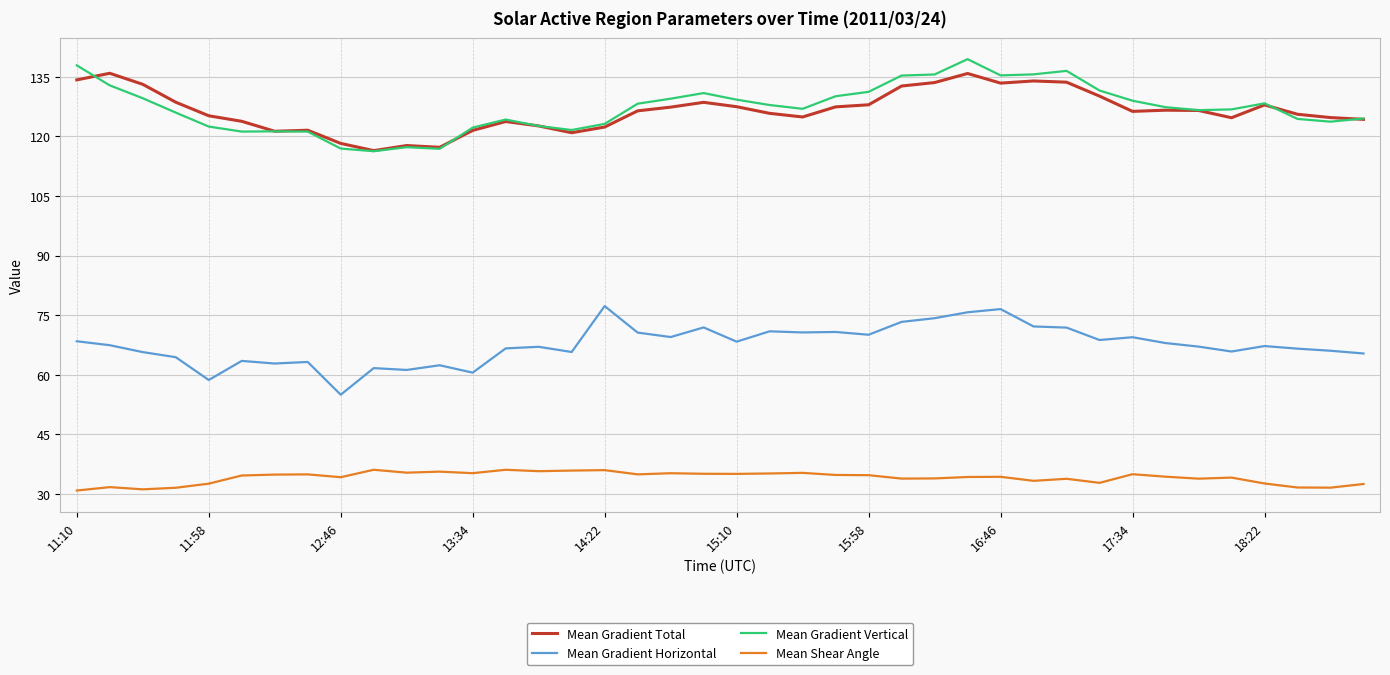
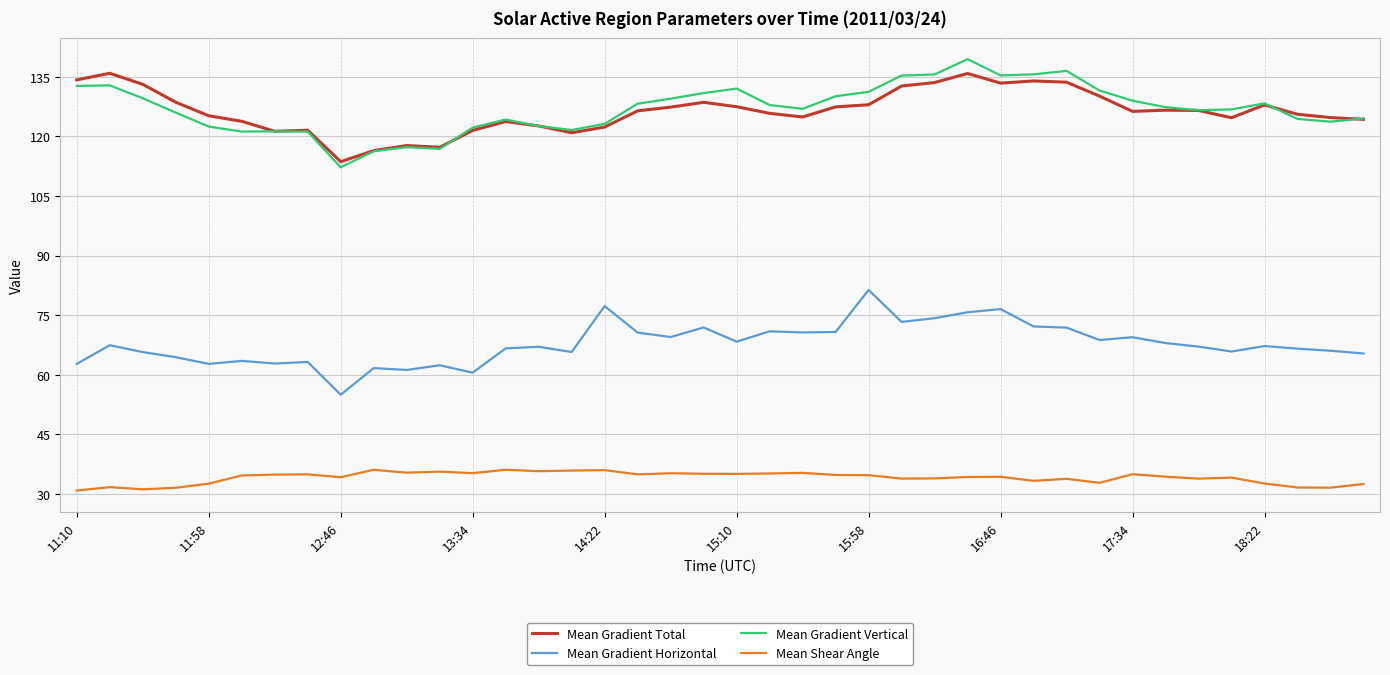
Mean Gradient Horizontal, 11:10: 68 -> 63
Mean Gradient Vertical, 11:10: 138 -> 133
Mean Gradient Horizontal, 11:58: 59 -> 63
Mean Gradient Total, 12:46: 118 -> 114
Mean Gradient Vertical, 12:46: 117 -> 112
Mean Gradient Vertical, 15:10: 129 -> 132
Mean Gradient Horizontal, 15:58: 70 -> 81
